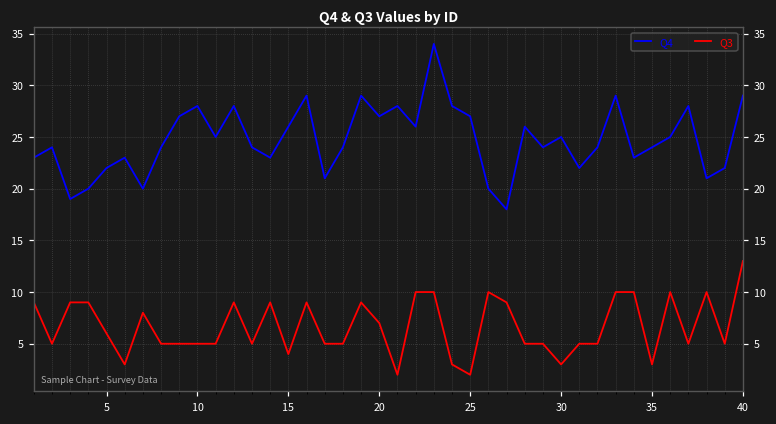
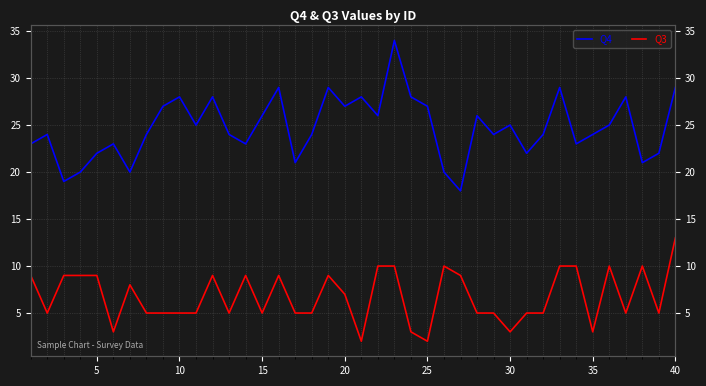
Q3, 5: 6 -> 9
Q3, 15: 4 -> 5
